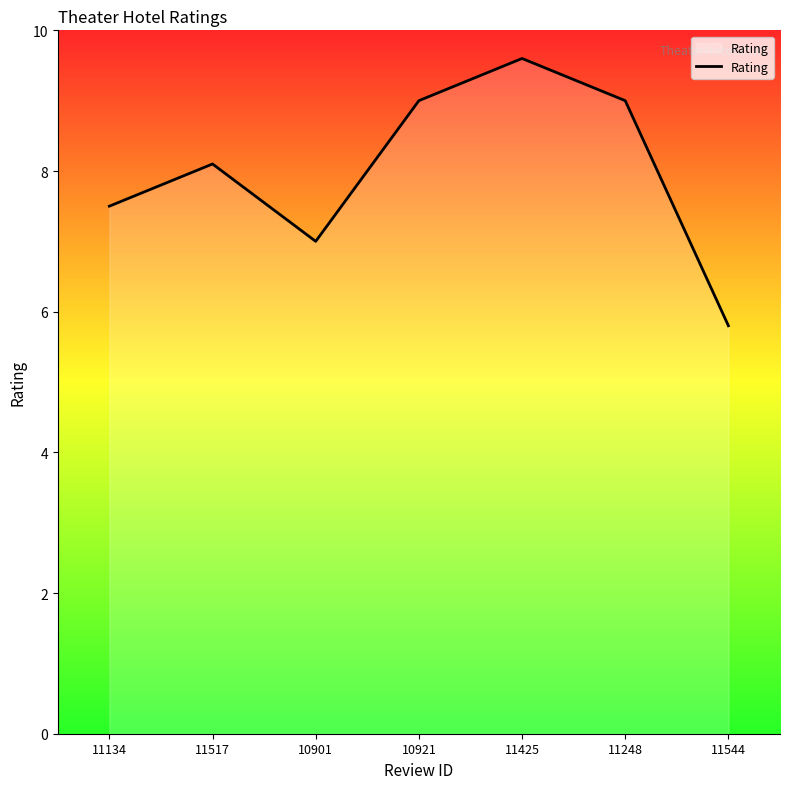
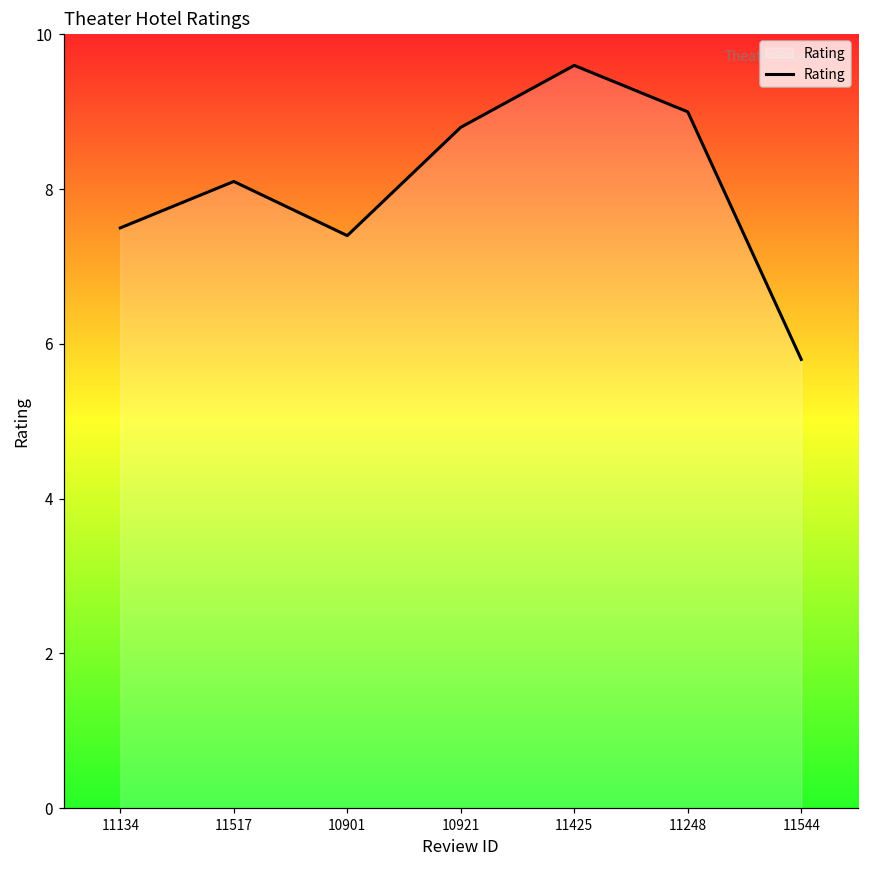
10901: 7.0 -> 7.4
10921: 9.0 -> 8.8
